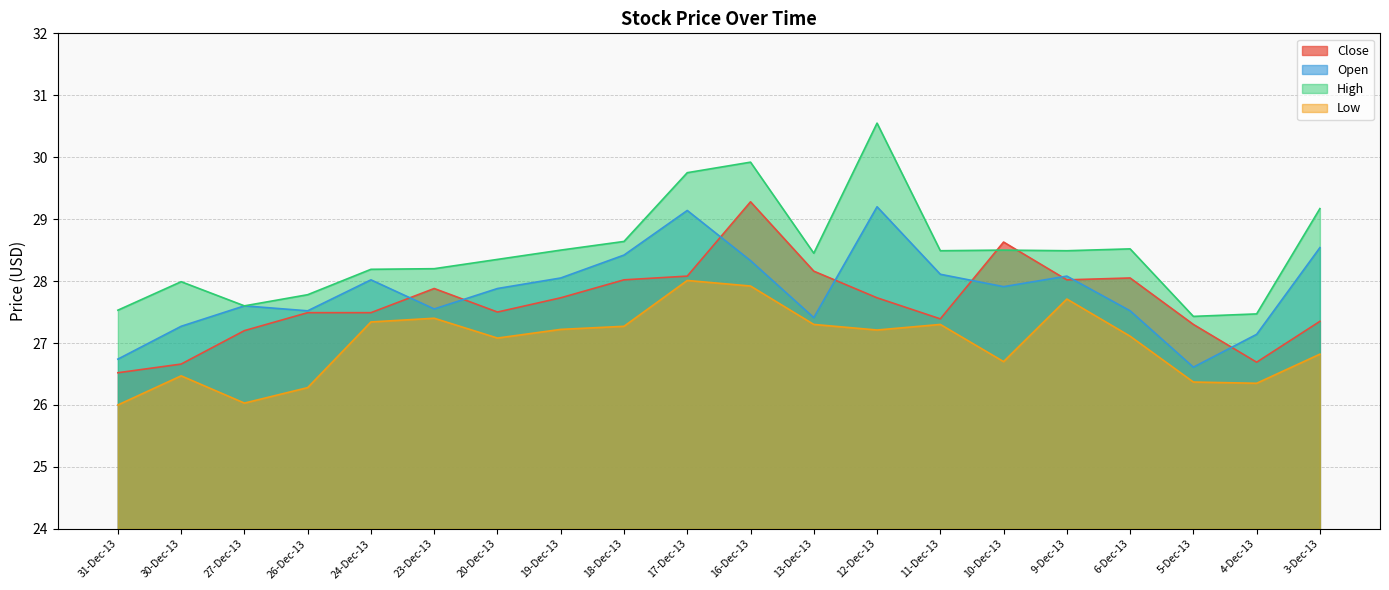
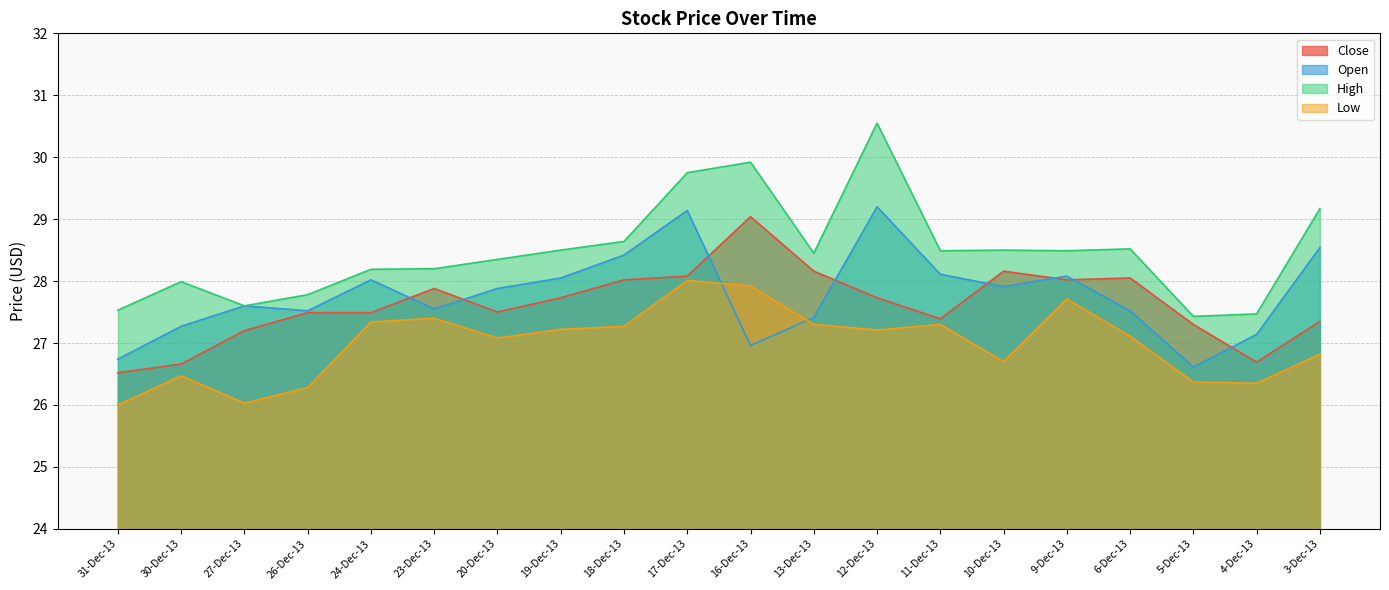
Close, 16-Dec-13: 29.3 -> 29.0
Open, 16-Dec-13: 28.3 -> 27.0
Close, 10-Dec-13: 28.6 -> 28.2
